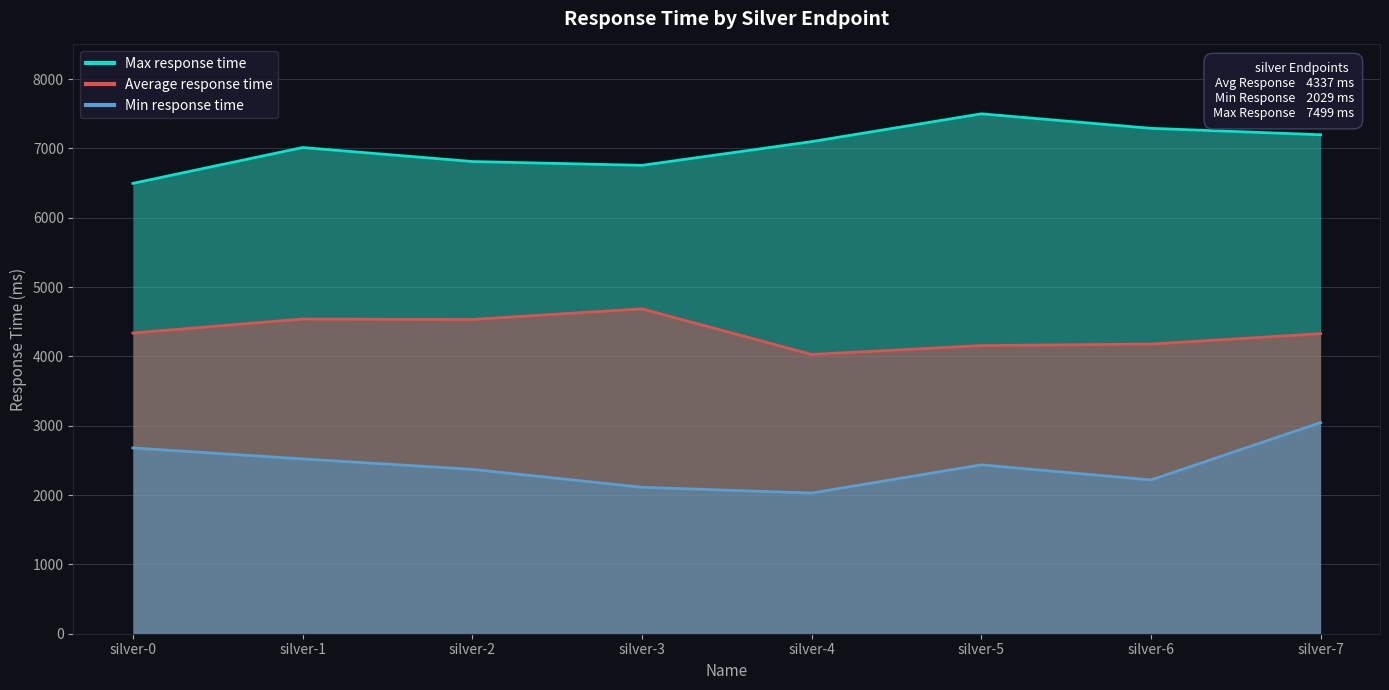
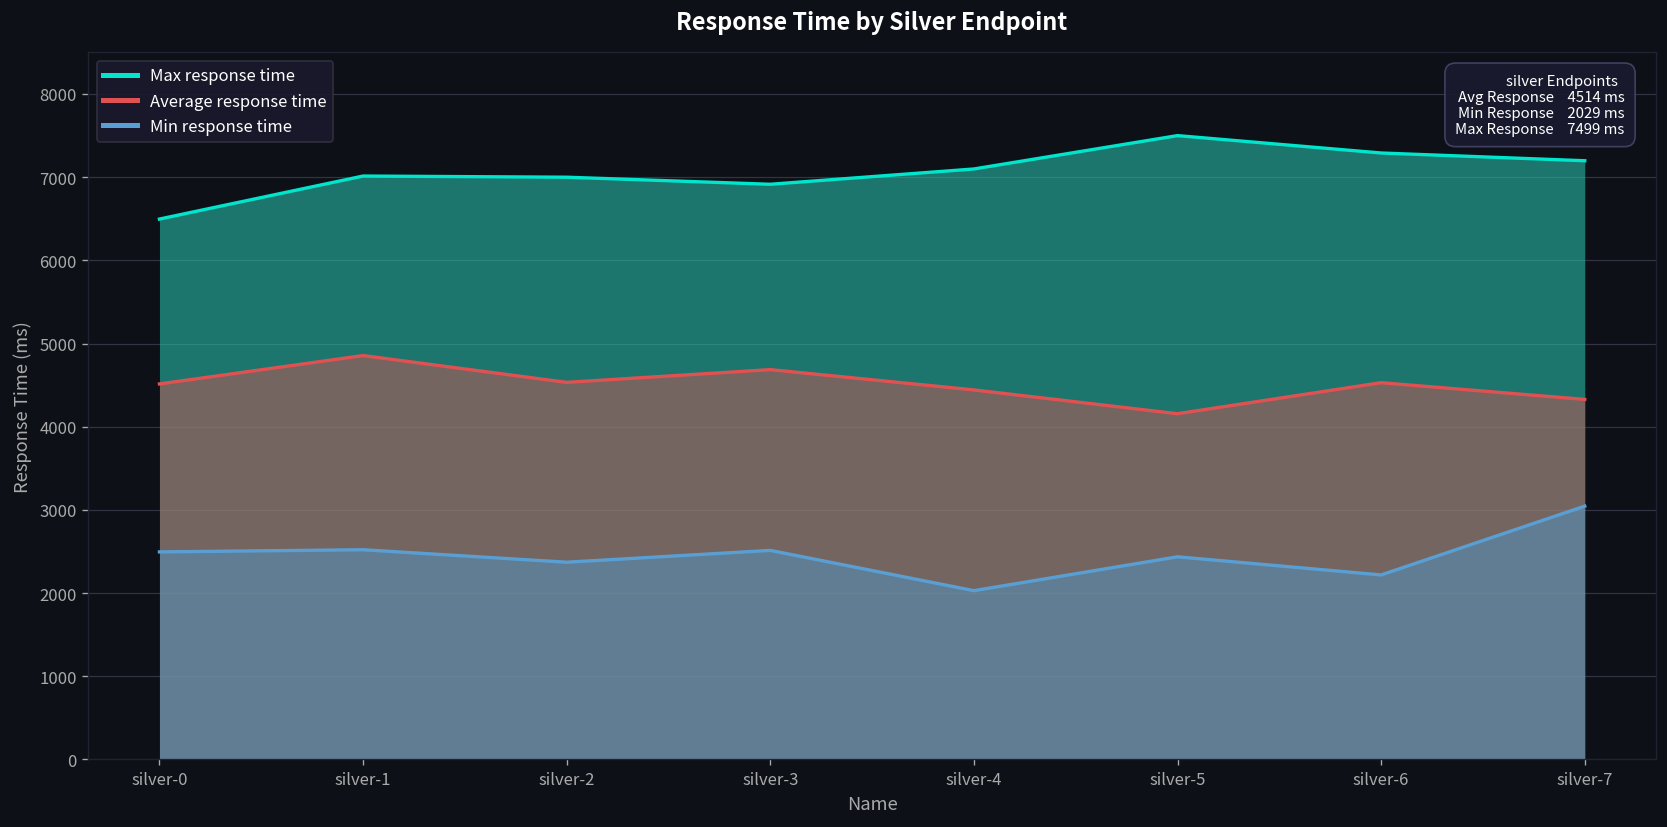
Average response time, silver-0: 4337 -> 4514
Min response time, silver-0: 2700 -> 2500
Average response time, silver-1: 4500 -> 4900
Max response time, silver-2: 6800 -> 7000
Max response time, silver-3: 6800 -> 6900
Min response time, silver-3: 2100 -> 2500
Average response time, silver-4: 4000 -> 4400
Average response time, silver-6: 4200 -> 4500
